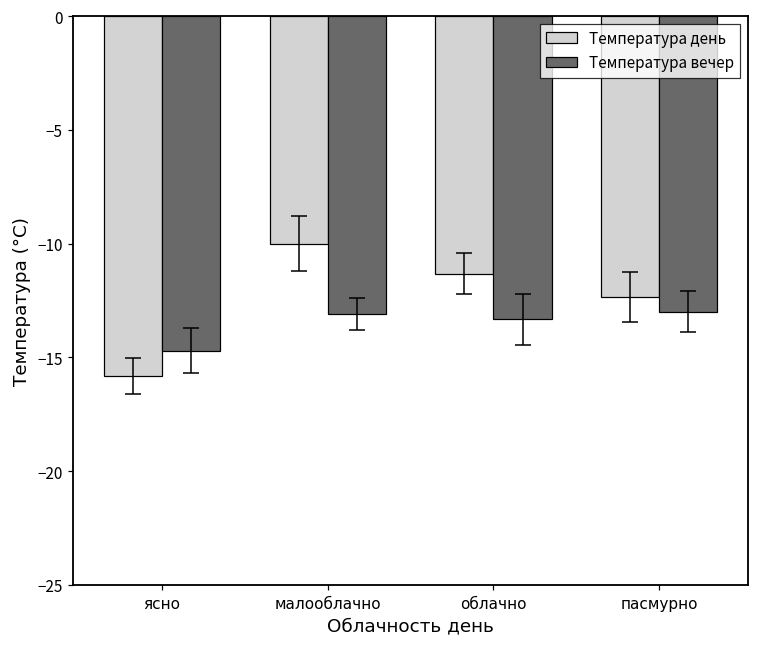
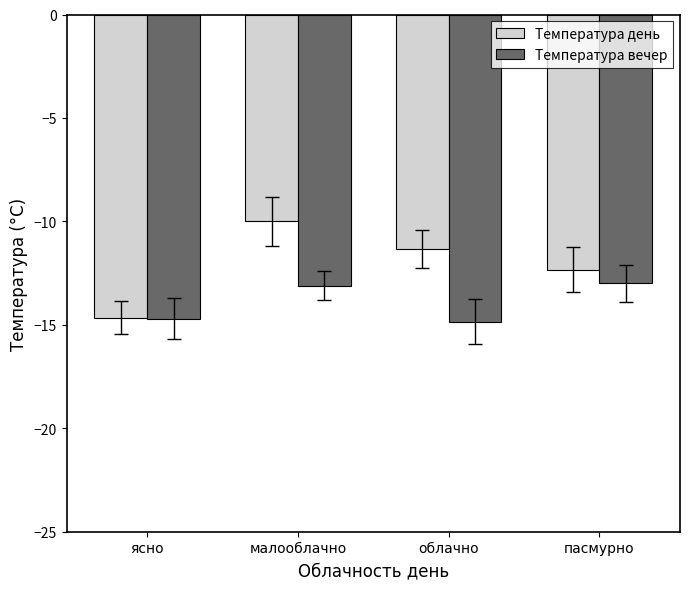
Температура день, ясно: -15.8 -> -14.7
Температура вечер, облачно: -13.3 -> -14.8
